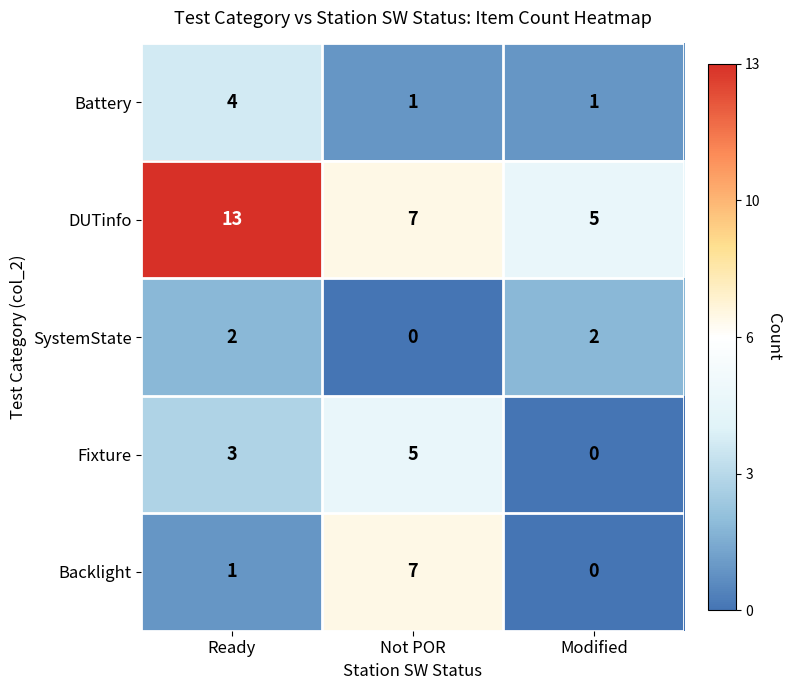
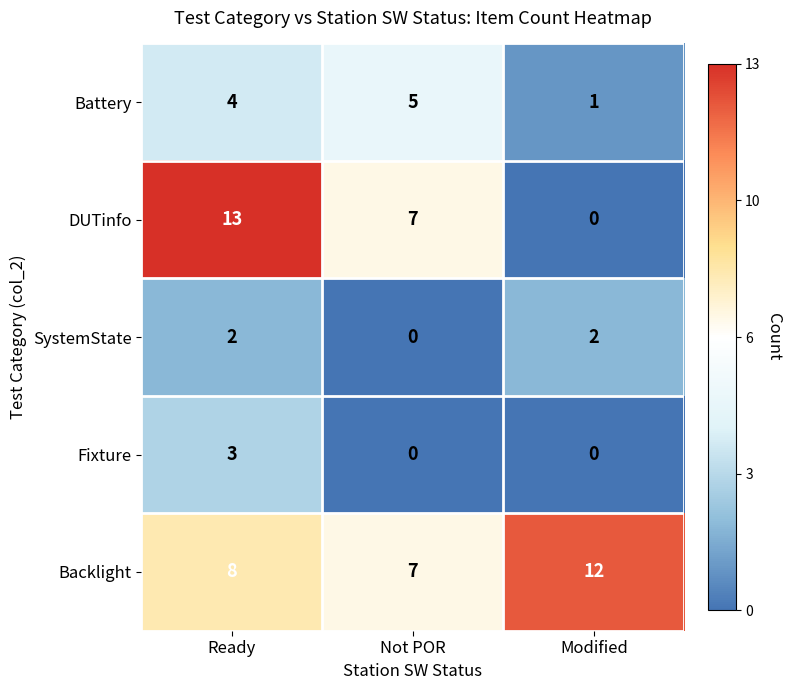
Battery, Not POR: 1 -> 5
DUTinfo, Modified: 5 -> 0
Fixture, Not POR: 5 -> 0
Backlight, Ready: 1 -> 8
Backlight, Modified: 0 -> 12
